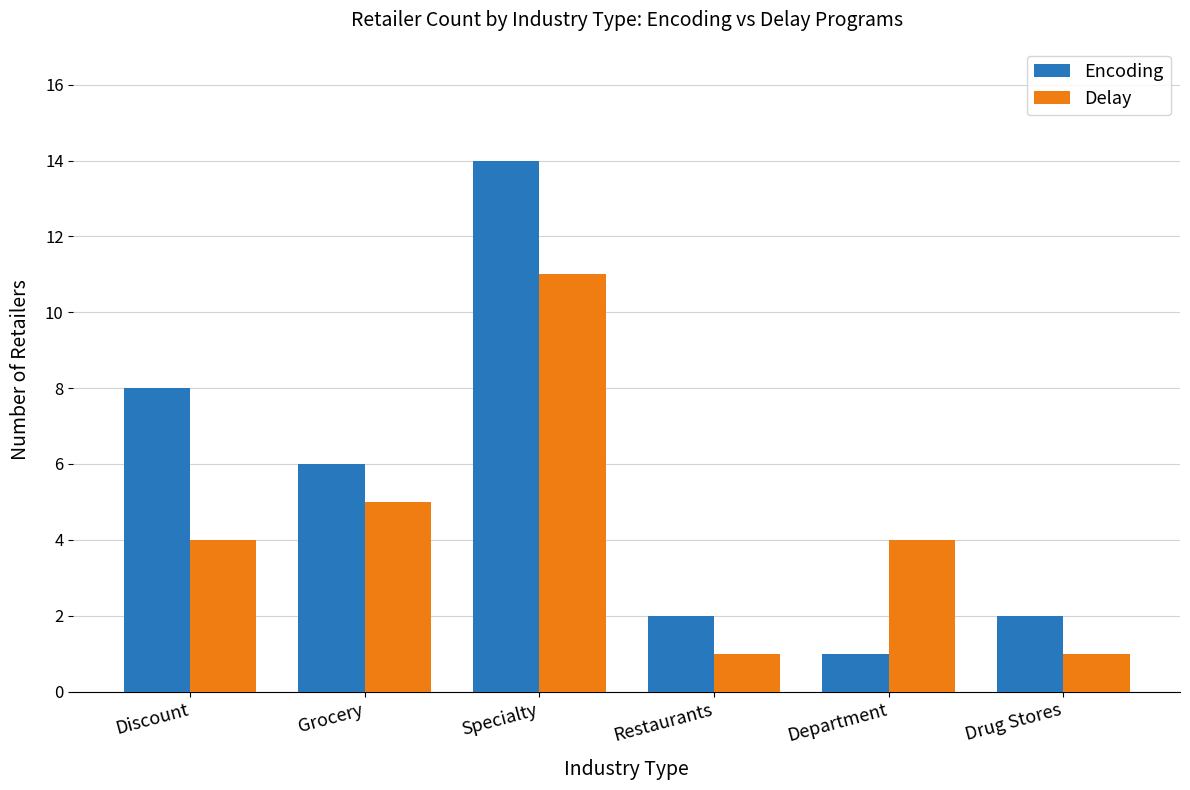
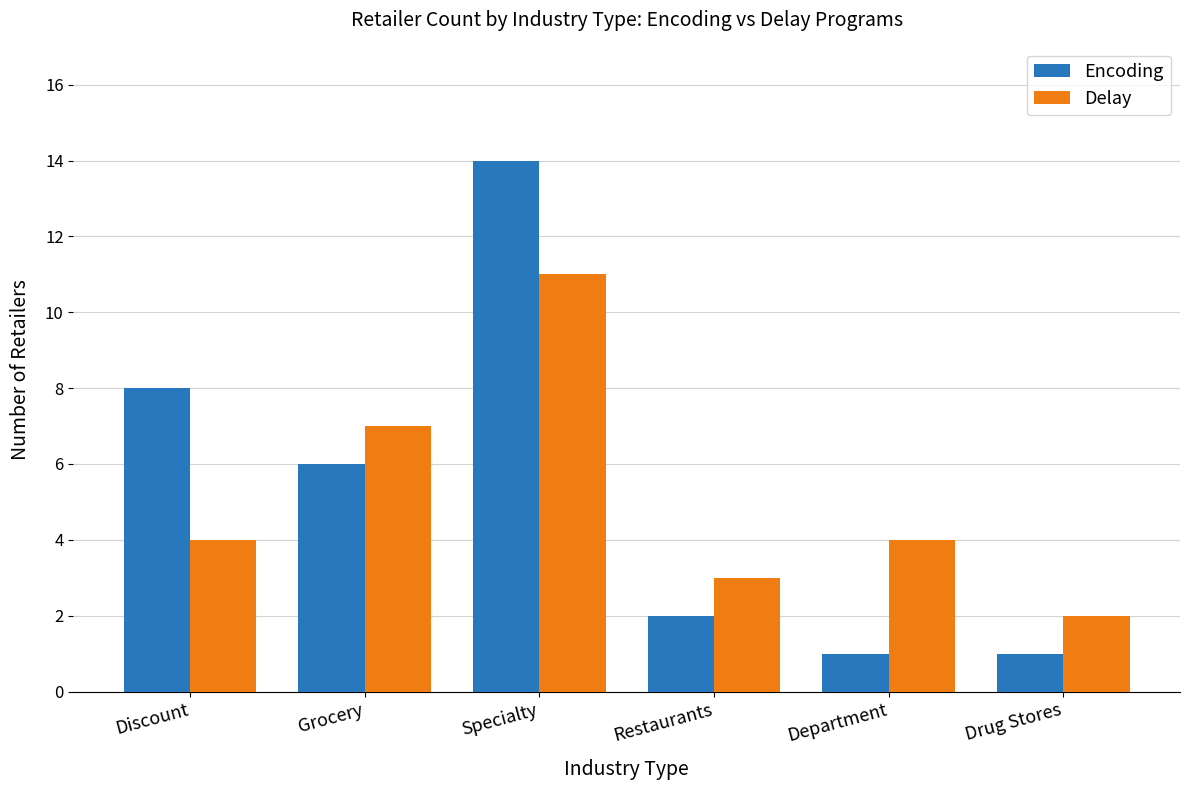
Delay, Grocery: 5 -> 7
Delay, Restaurants: 1 -> 3
Encoding, Drug Stores: 2 -> 1
Delay, Drug Stores: 1 -> 2
